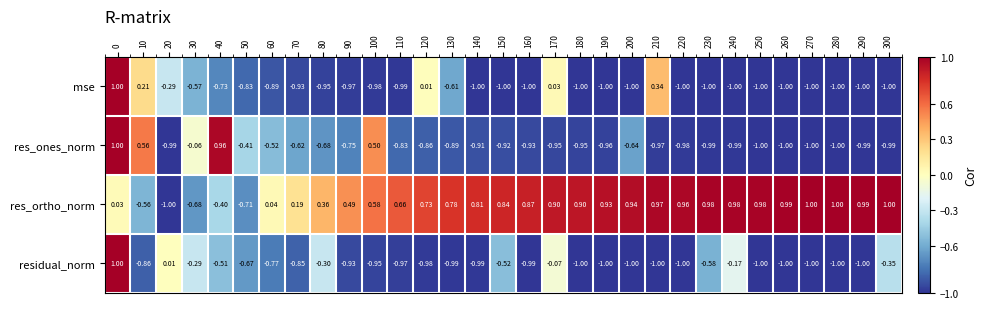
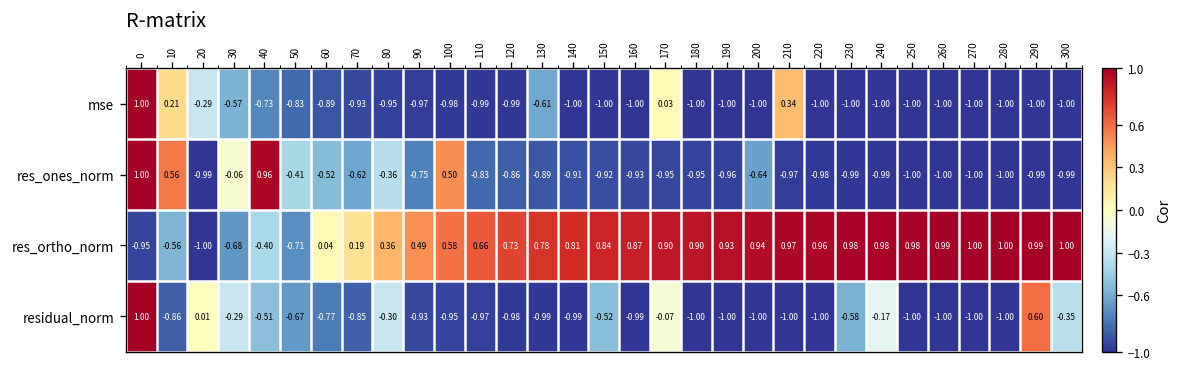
mse, 120: 0.01 -> -0.99
res_ones_norm, 80: -0.68 -> -0.36
res_ortho_norm, 0: 0.03 -> -0.95
residual_norm, 290: -1.00 -> 0.60
